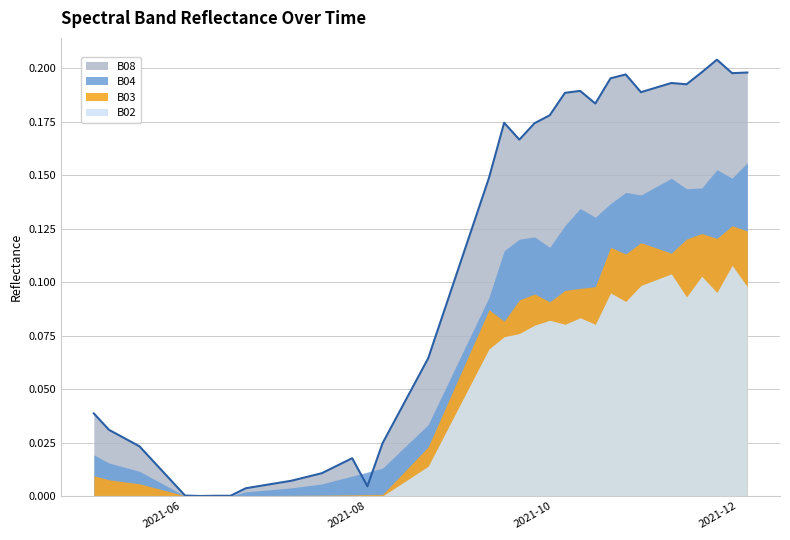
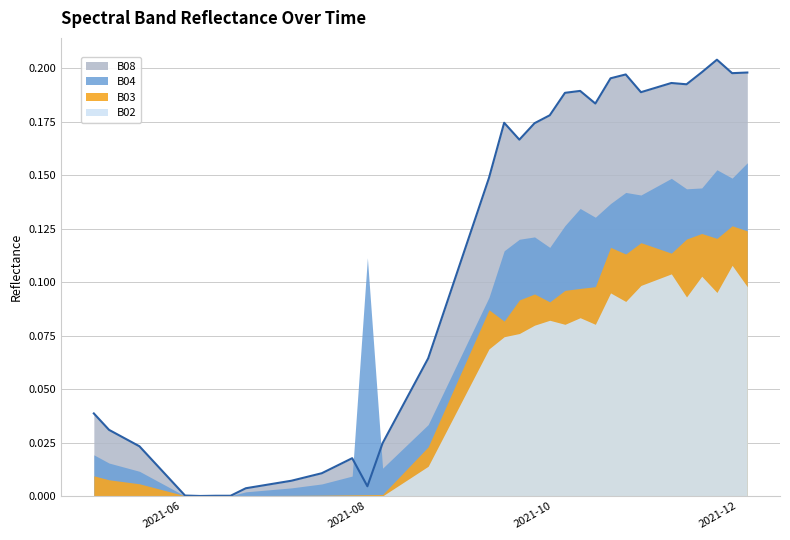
B04, 2021-08: 0.011 -> 0.111
